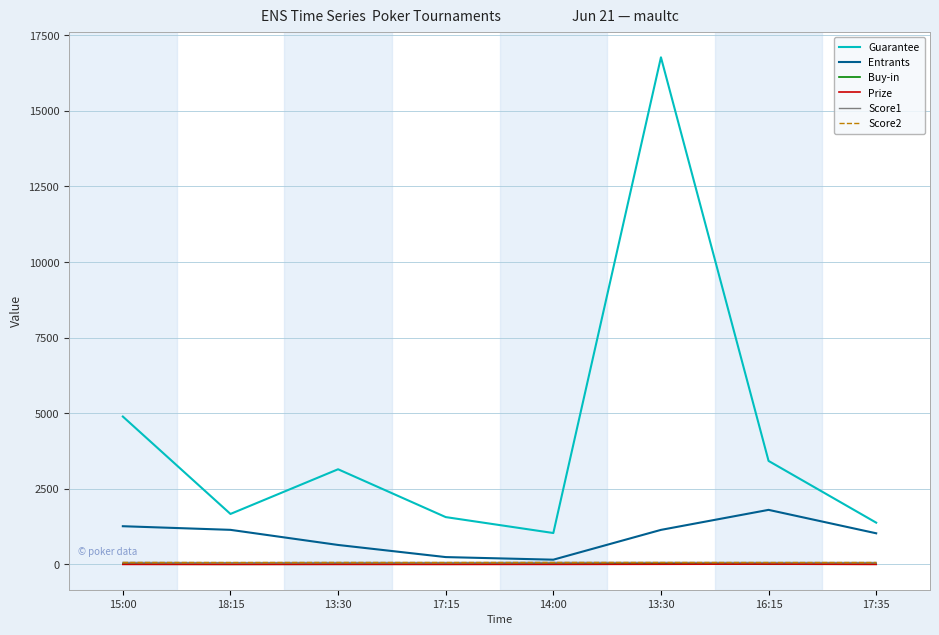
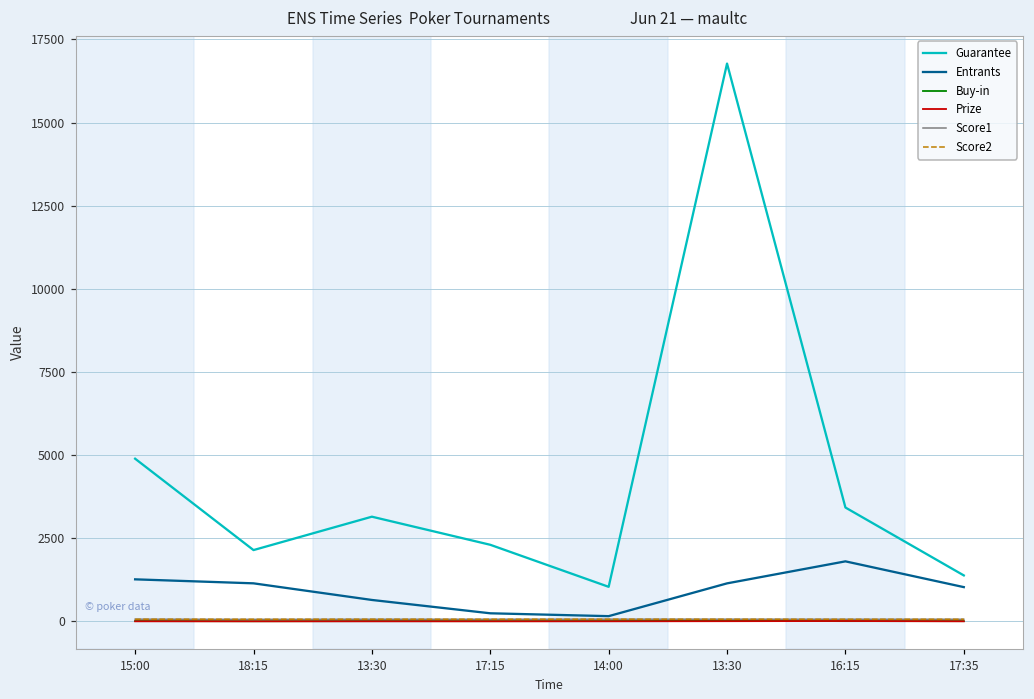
Guarantee, 18:15: 1700 -> 2100
Guarantee, 17:15: 1600 -> 2300
